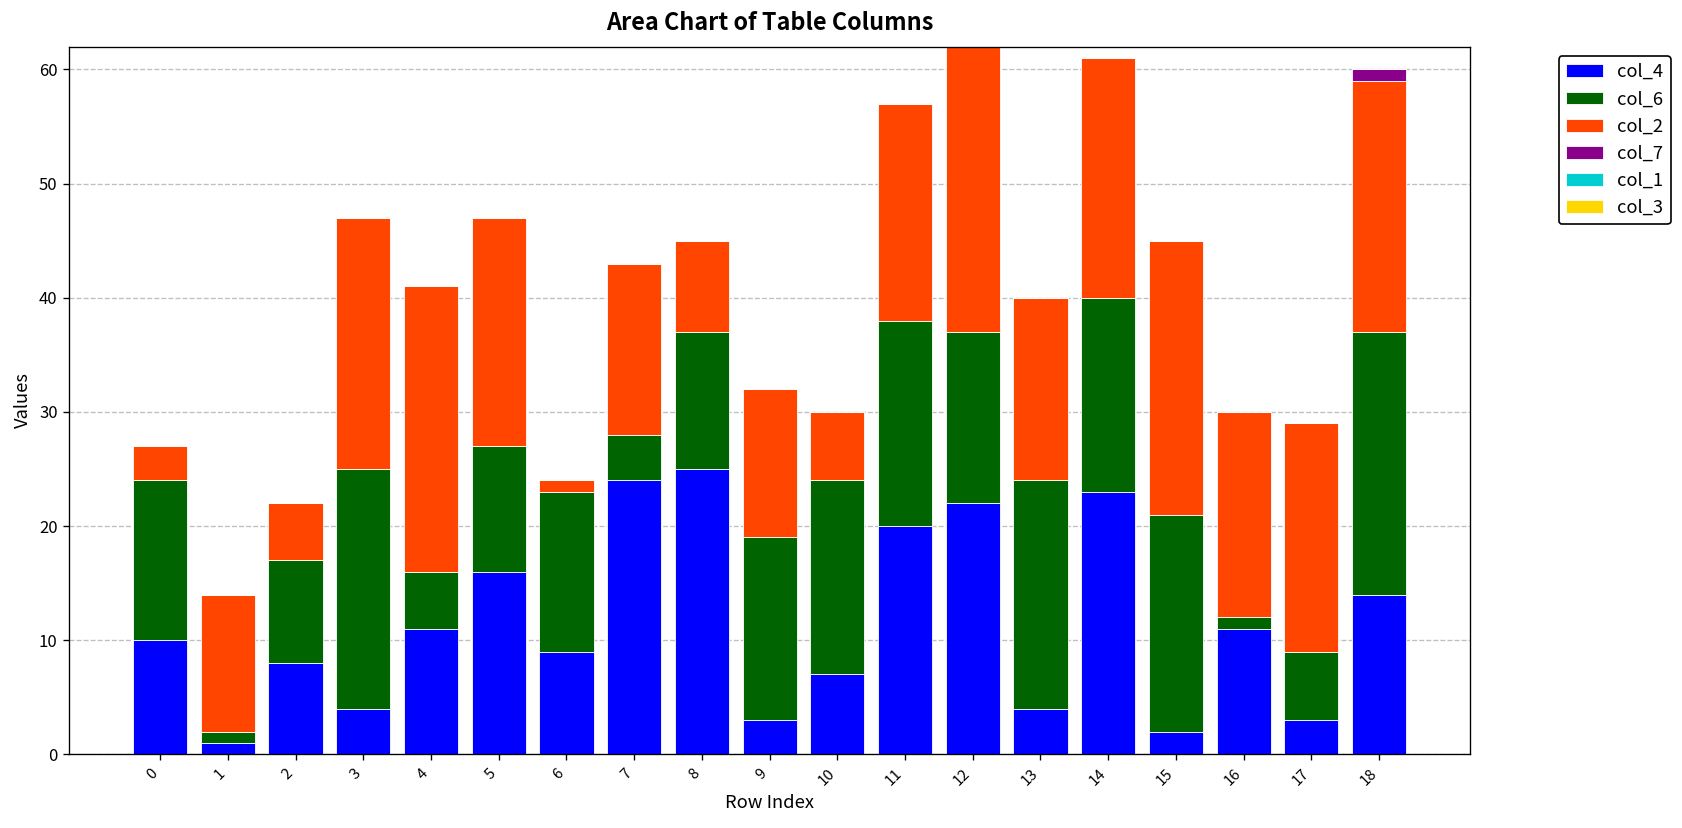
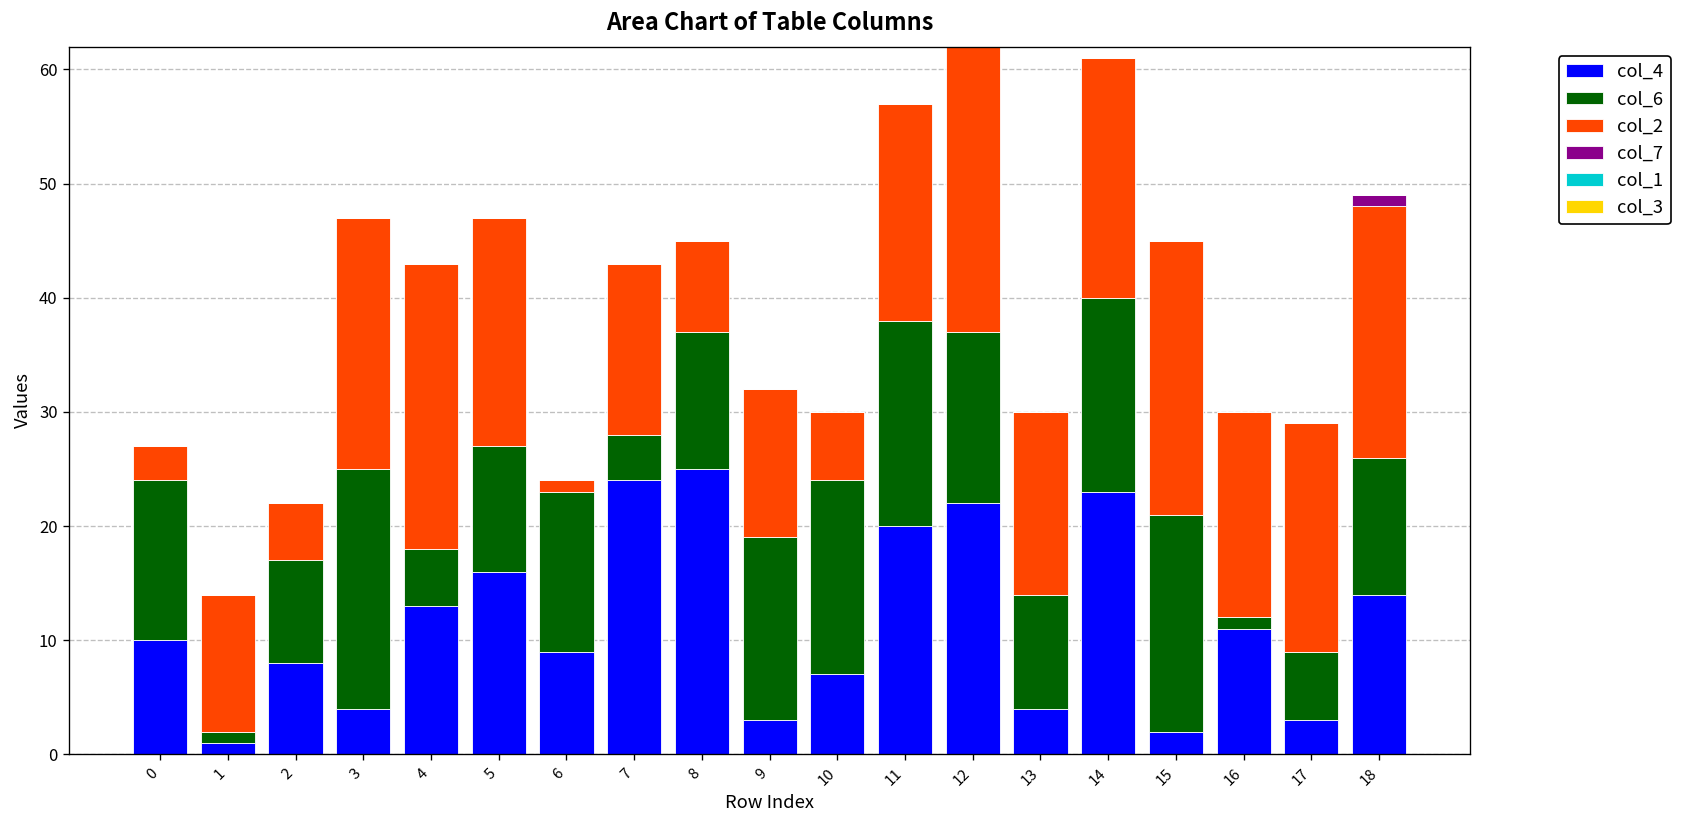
col_4, 4: 11 -> 13
col_6, 13: 20 -> 10
col_6, 18: 23 -> 12
